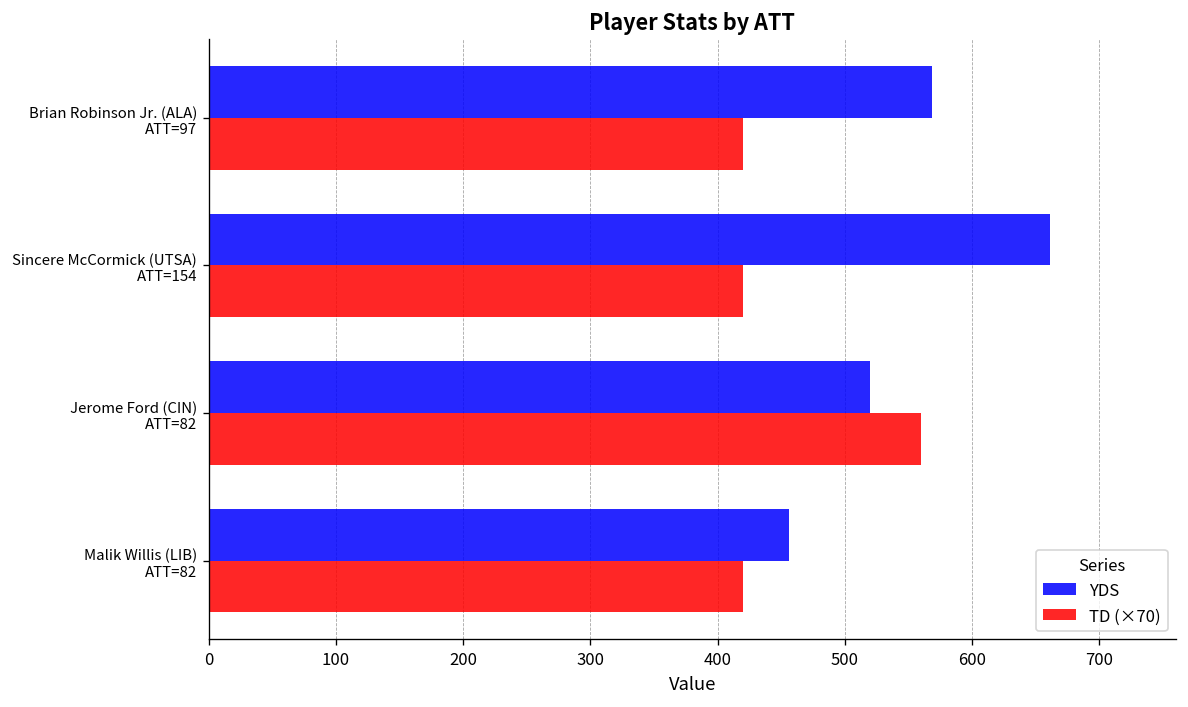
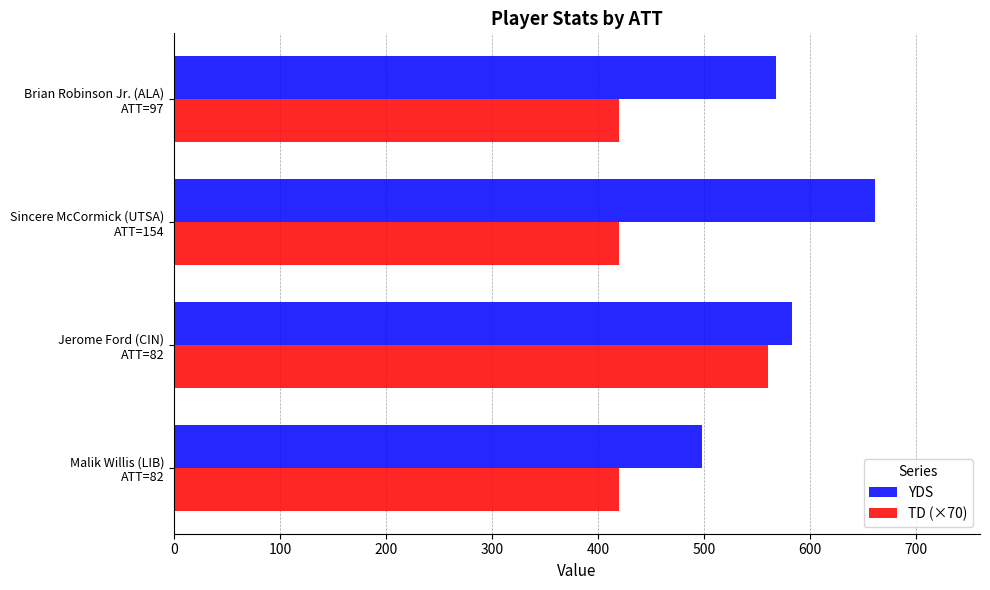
YDS, Jerome Ford (CIN) ATT=82: 520 -> 583
YDS, Malik Willis (LIB) ATT=82: 456 -> 498
